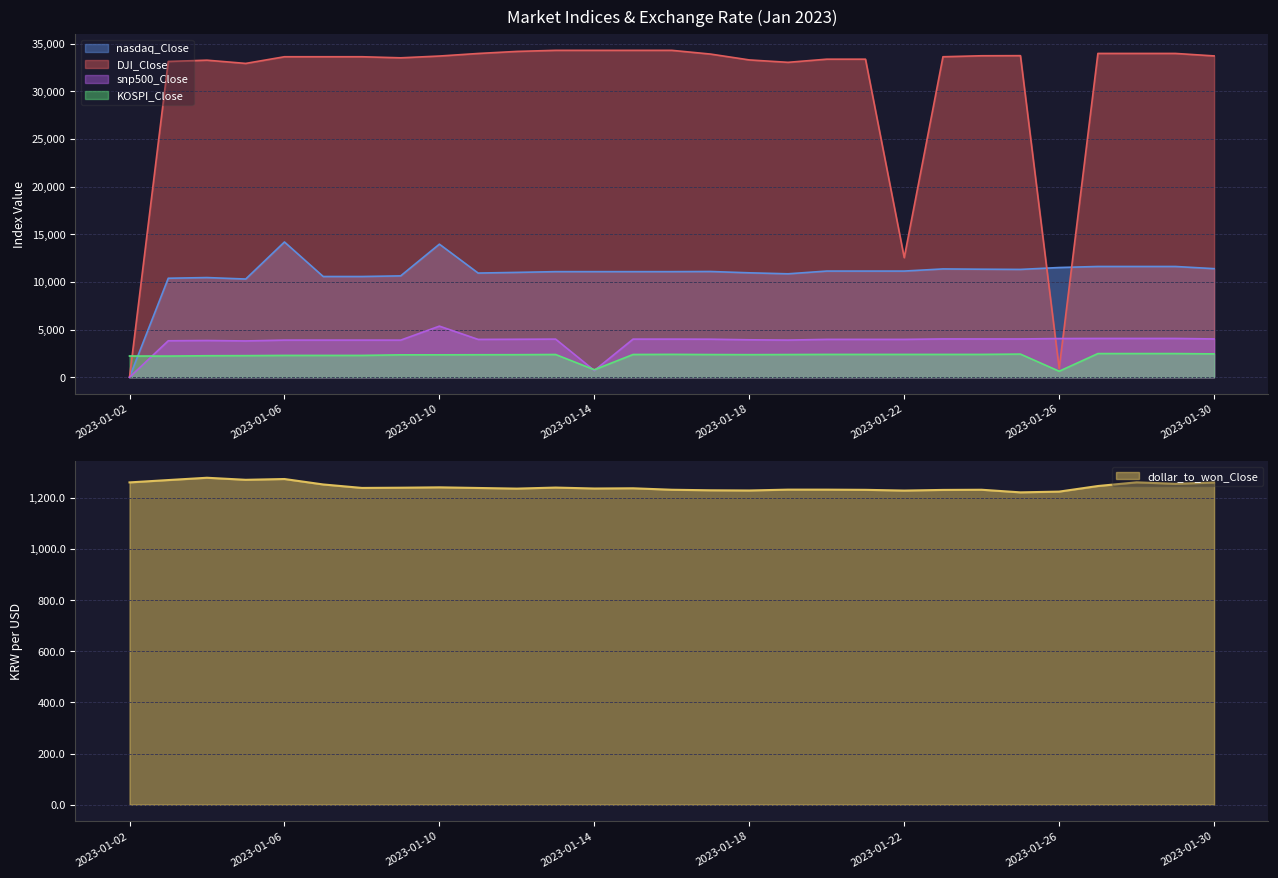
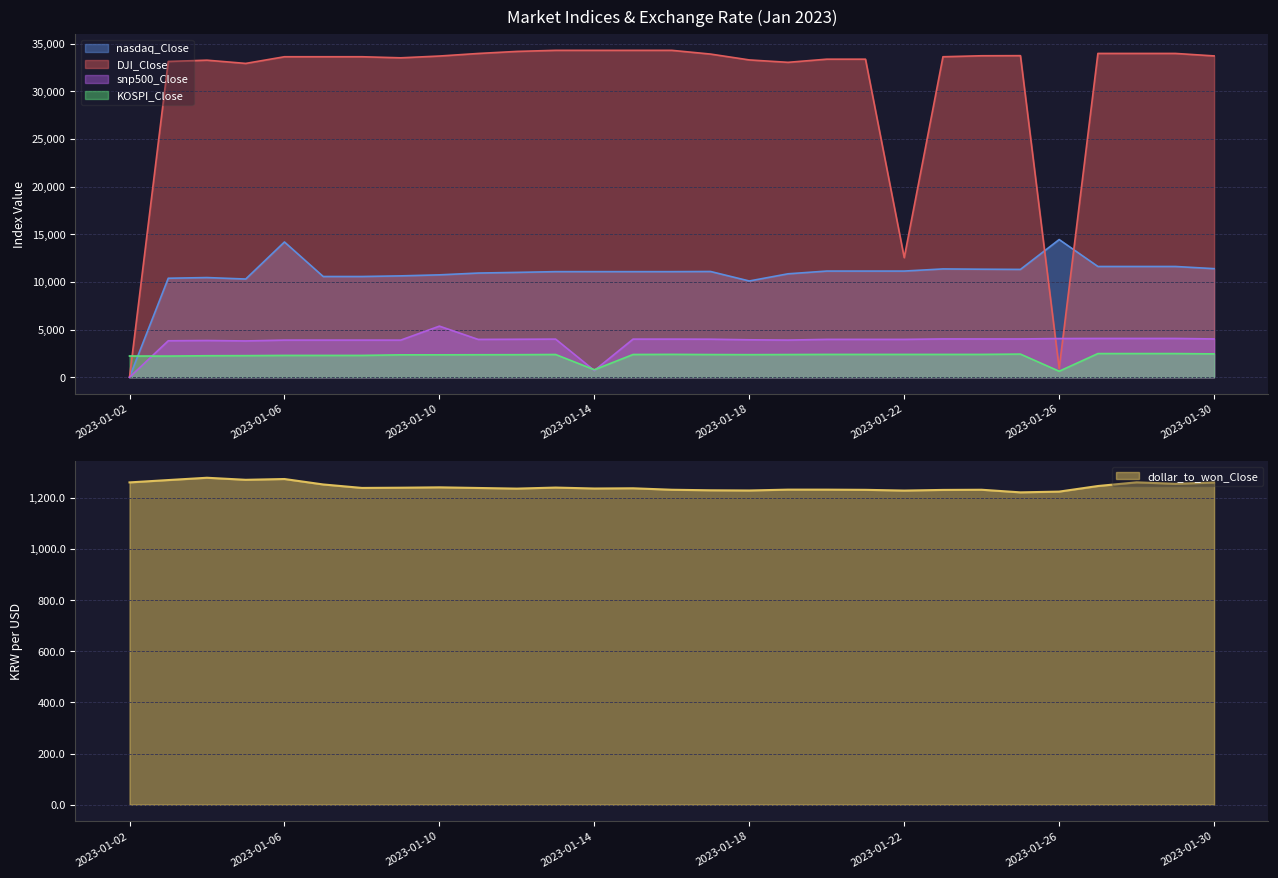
Market Indices & Exchange Rate (Jan 2023), nasdaq_Close, 2023-01-10: 14,000 -> 11,000
Market Indices & Exchange Rate (Jan 2023), nasdaq_Close, 2023-01-18: 11,000 -> 10,000
Market Indices & Exchange Rate (Jan 2023), nasdaq_Close, 2023-01-26: 12,000 -> 14,000
